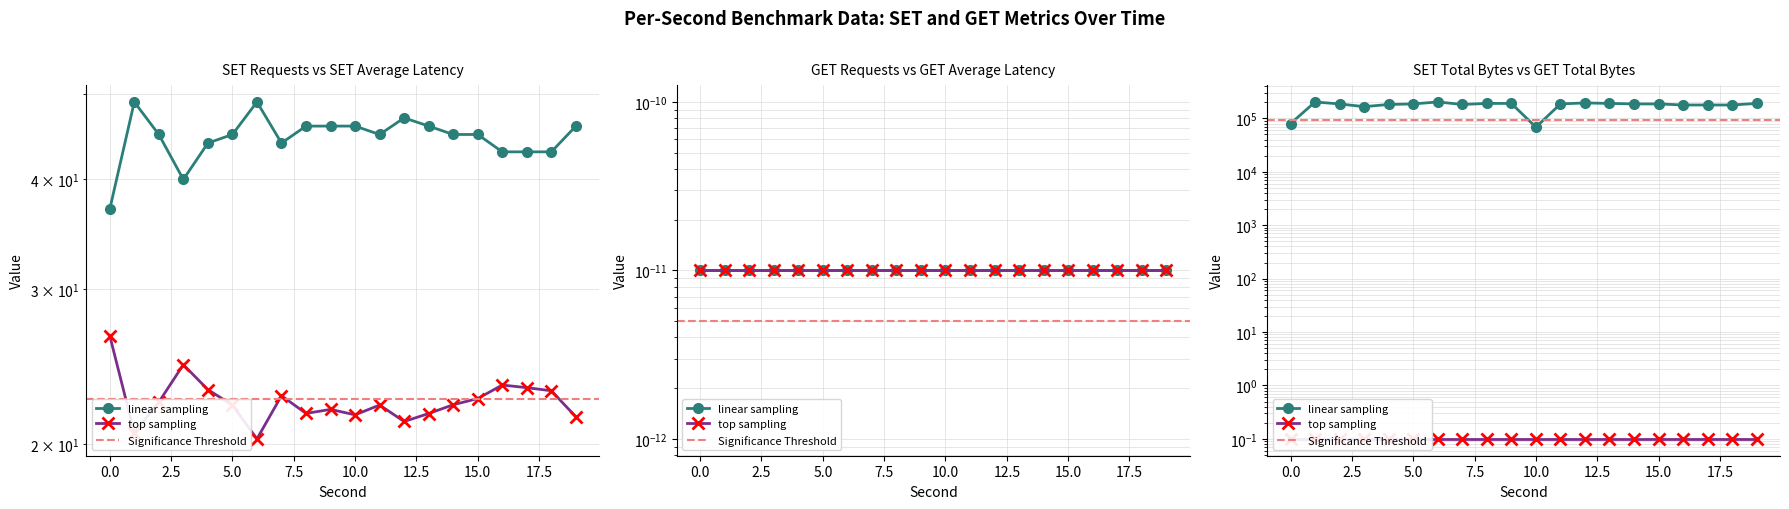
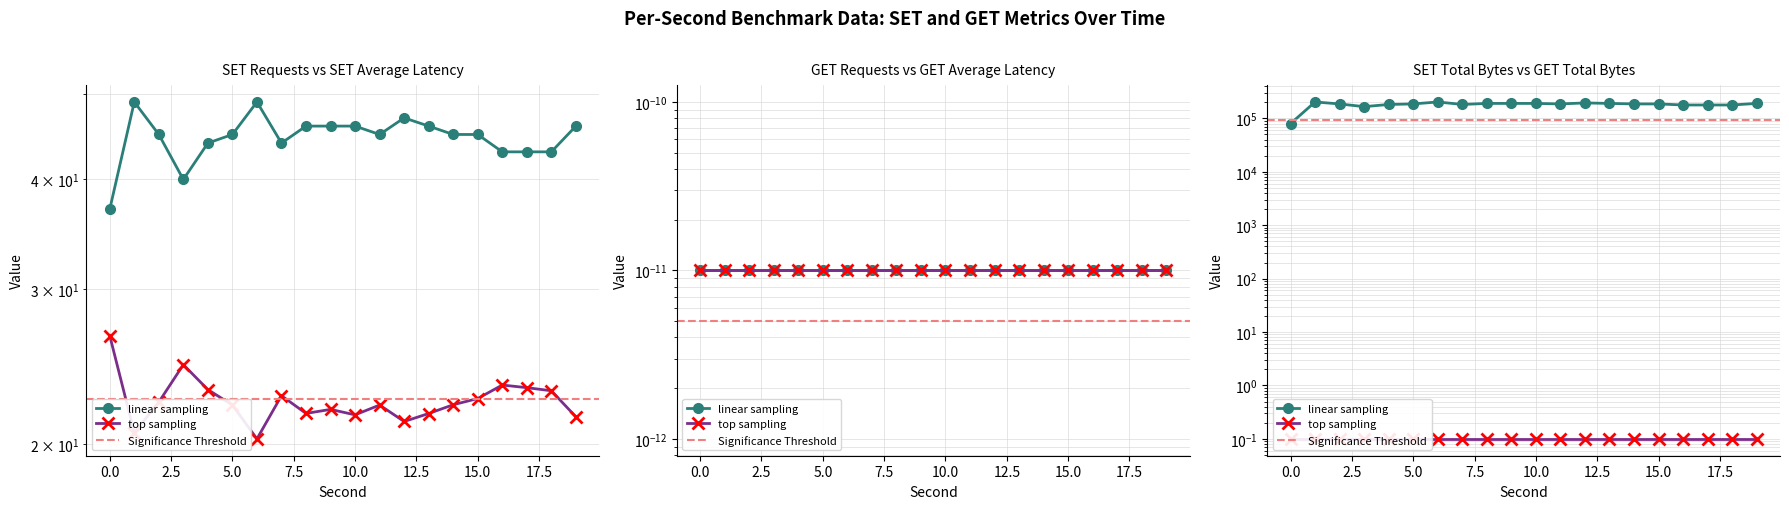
SET Total Bytes vs GET Total Bytes, linear sampling, 10.0: 70000 -> 190000
